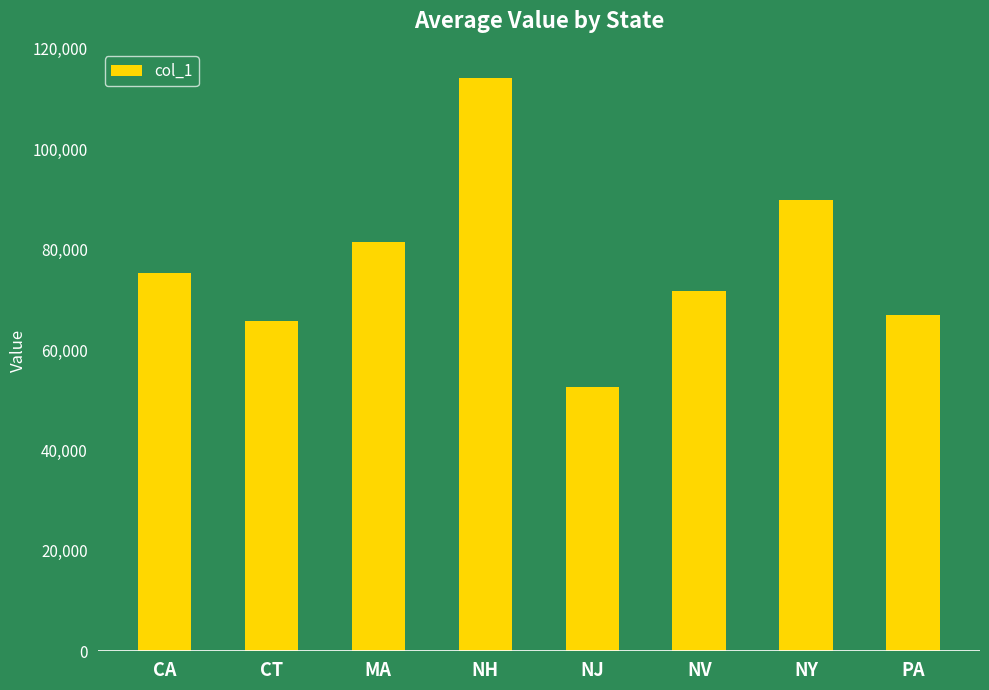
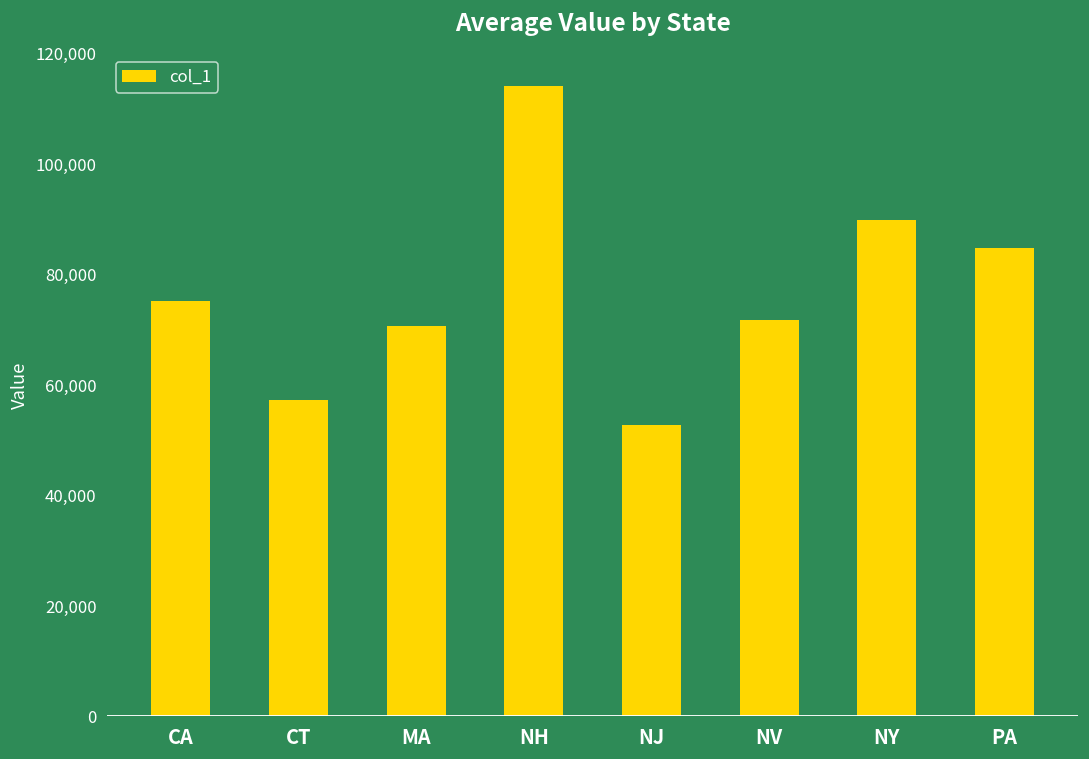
CT: 66,000 -> 57,000
MA: 82,000 -> 71,000
PA: 67,000 -> 85,000
